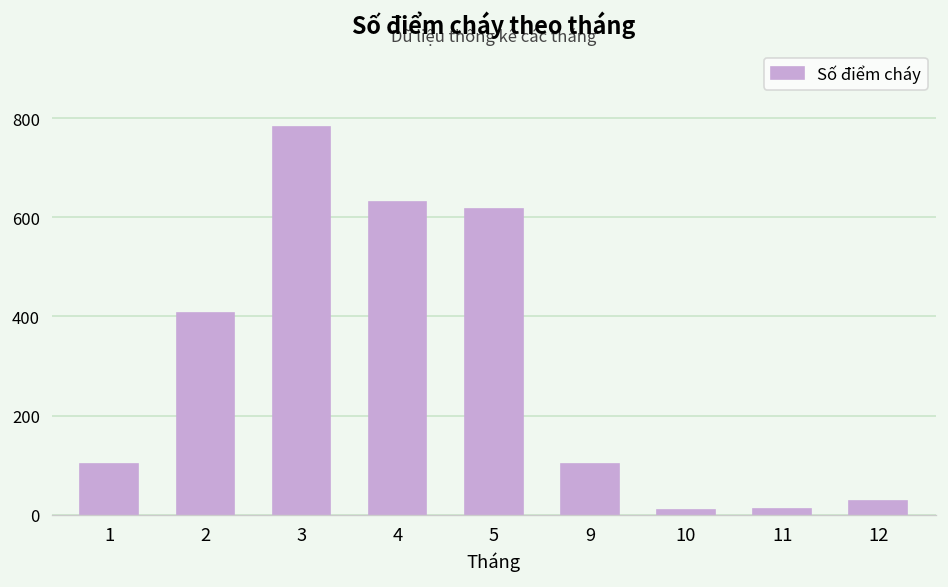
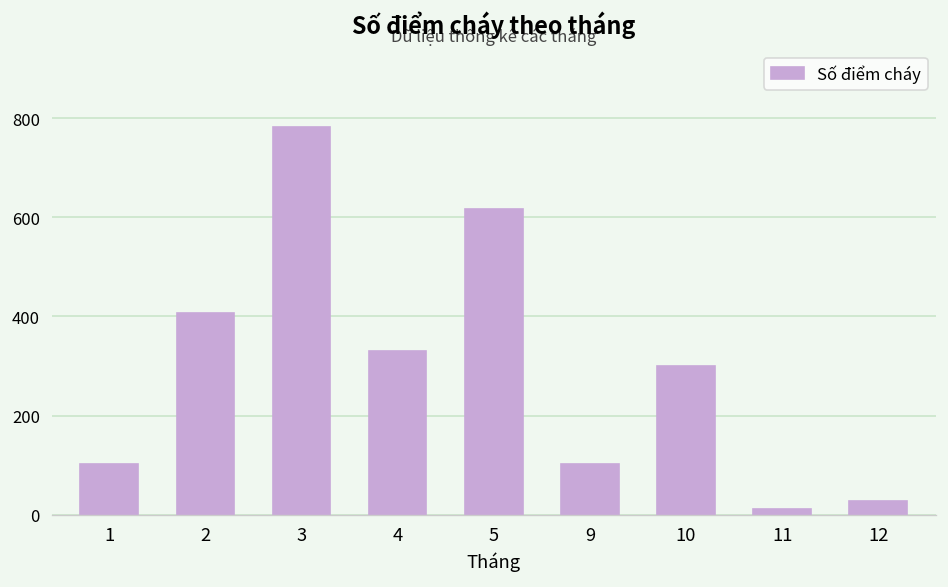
4: 630 -> 330
10: 10 -> 300
